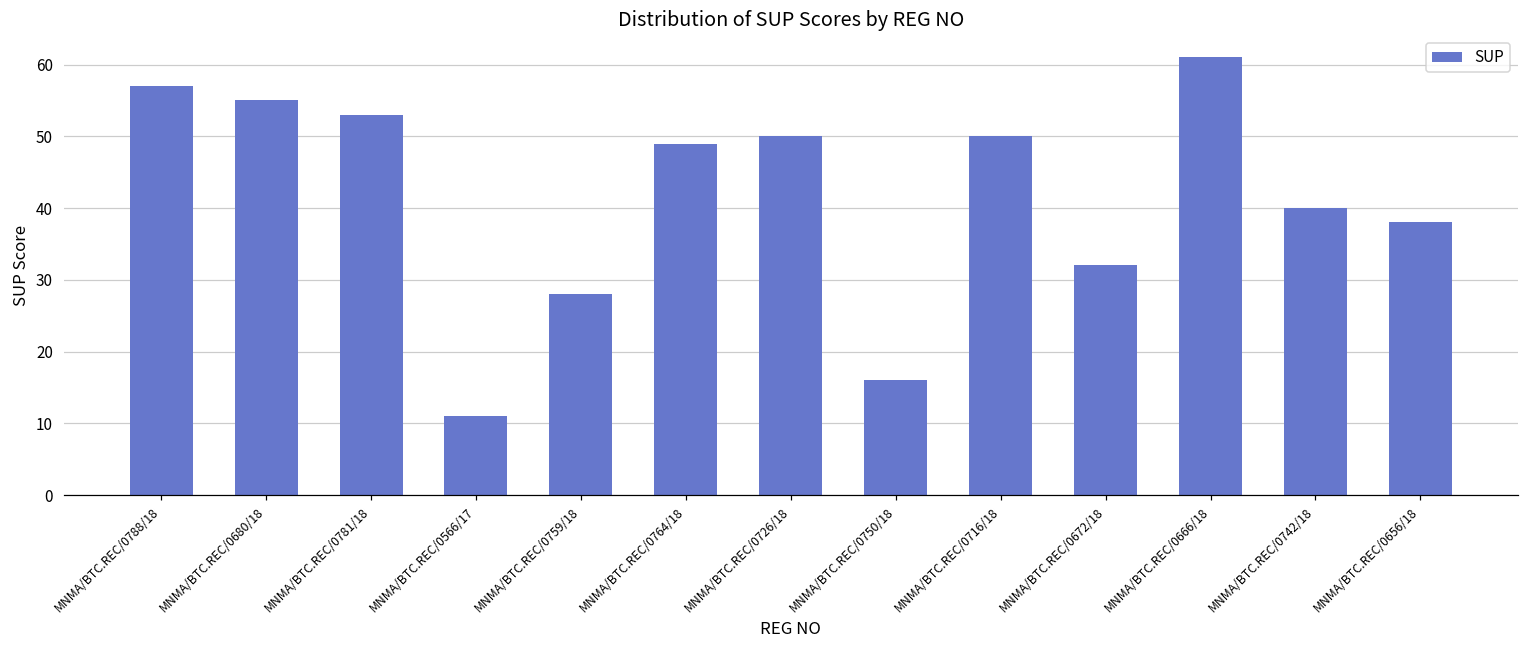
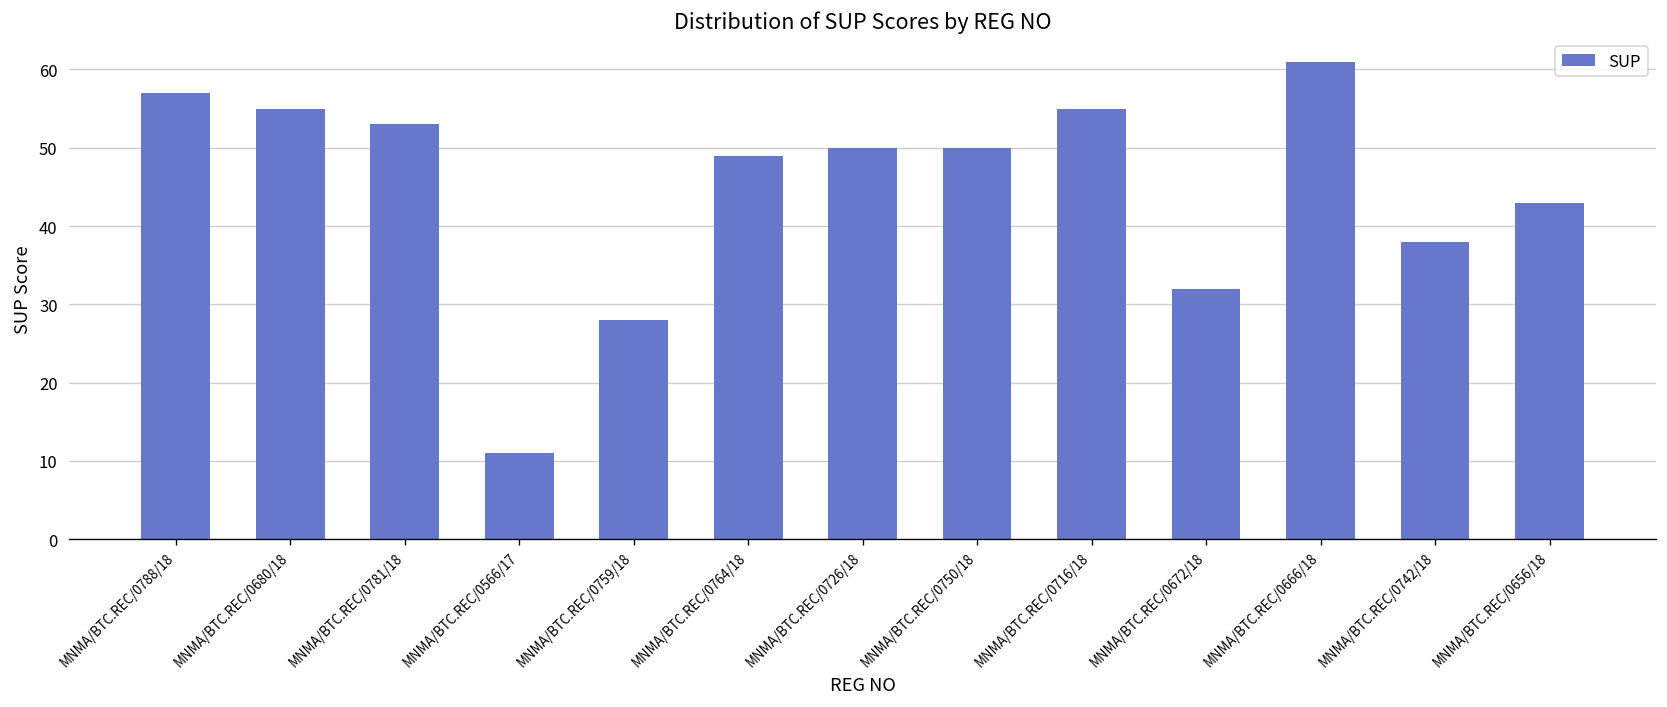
MNMA/BTC.REC/0750/18: 16 -> 50
MNMA/BTC.REC/0716/18: 50 -> 55
MNMA/BTC.REC/0742/18: 40 -> 38
MNMA/BTC.REC/0656/18: 38 -> 43
